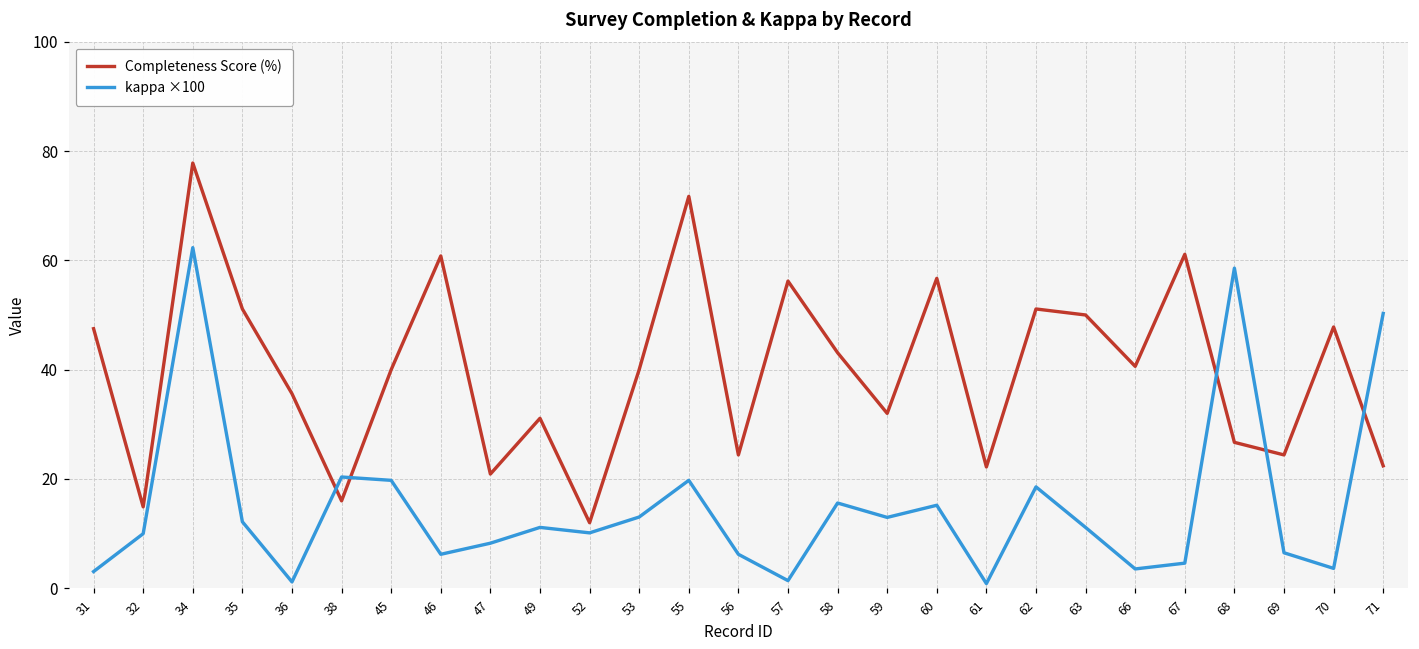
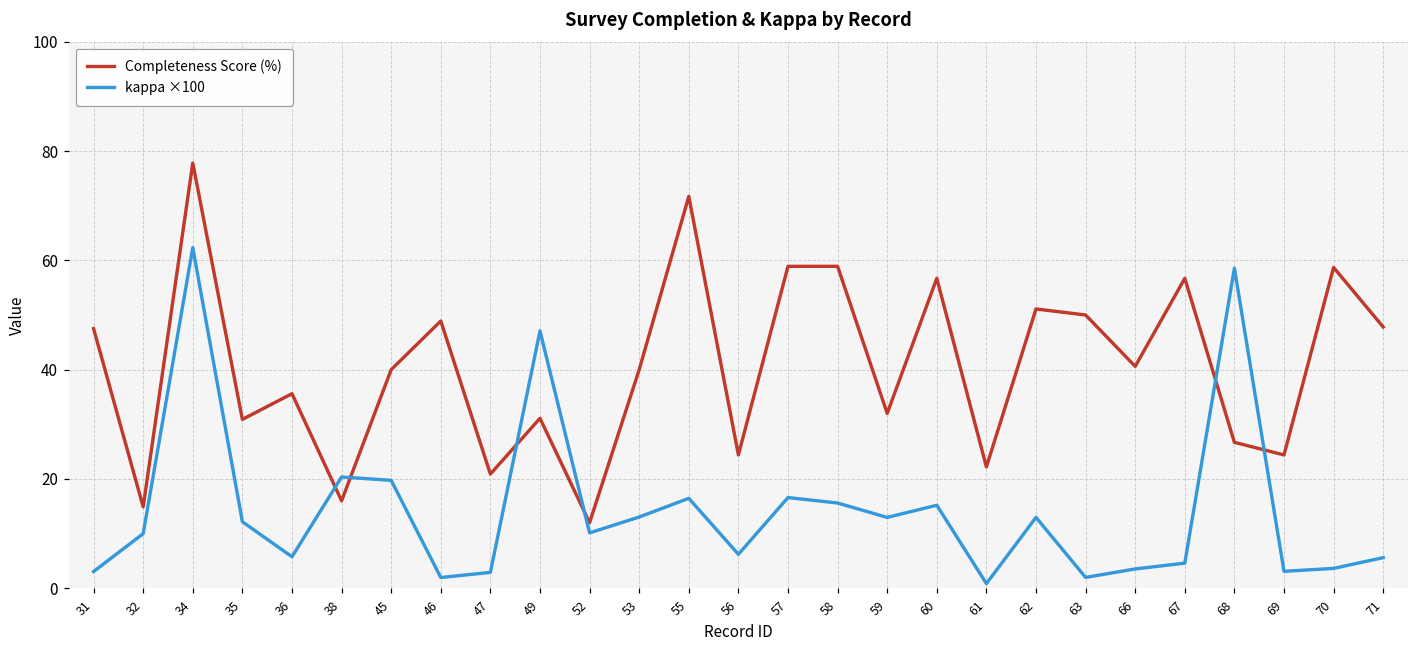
Completeness Score (%), 35: 51 -> 31
kappa ×100, 36: 1 -> 6
Completeness Score (%), 46: 61 -> 49
kappa ×100, 46: 6 -> 2
kappa ×100, 47: 8 -> 3
kappa ×100, 49: 11 -> 47
kappa ×100, 55: 20 -> 16
Completeness Score (%), 57: 56 -> 59
kappa ×100, 57: 1 -> 17
Completeness Score (%), 58: 43 -> 59
kappa ×100, 62: 19 -> 13
kappa ×100, 63: 11 -> 2
Completeness Score (%), 67: 61 -> 57
kappa ×100, 69: 7 -> 3
Completeness Score (%), 70: 48 -> 59
Completeness Score (%), 71: 22 -> 48
kappa ×100, 71: 50 -> 6
